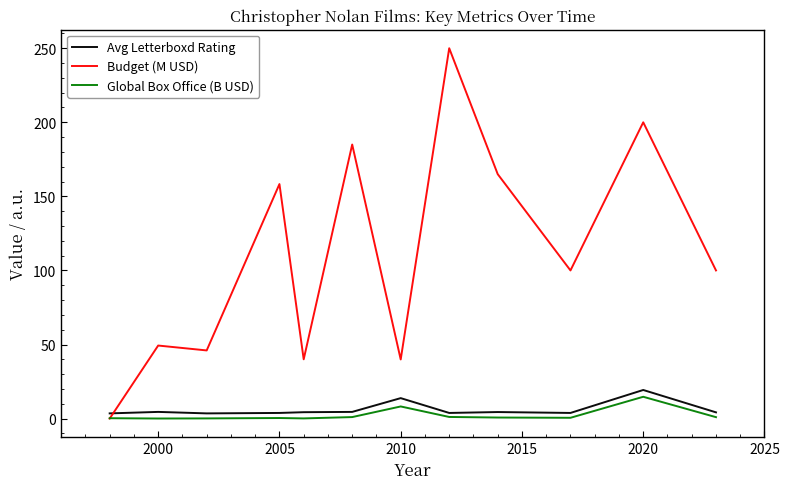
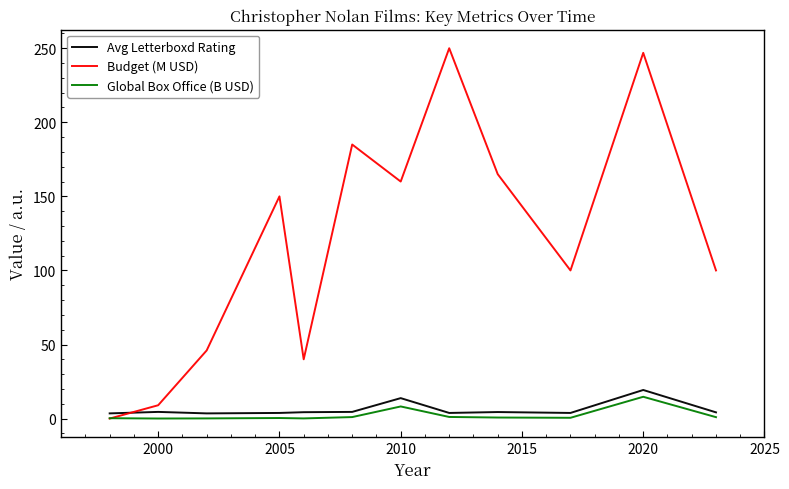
Budget (M USD), 2000: 49 -> 9
Budget (M USD), 2005: 158 -> 150
Budget (M USD), 2010: 40 -> 160
Budget (M USD), 2020: 200 -> 247
